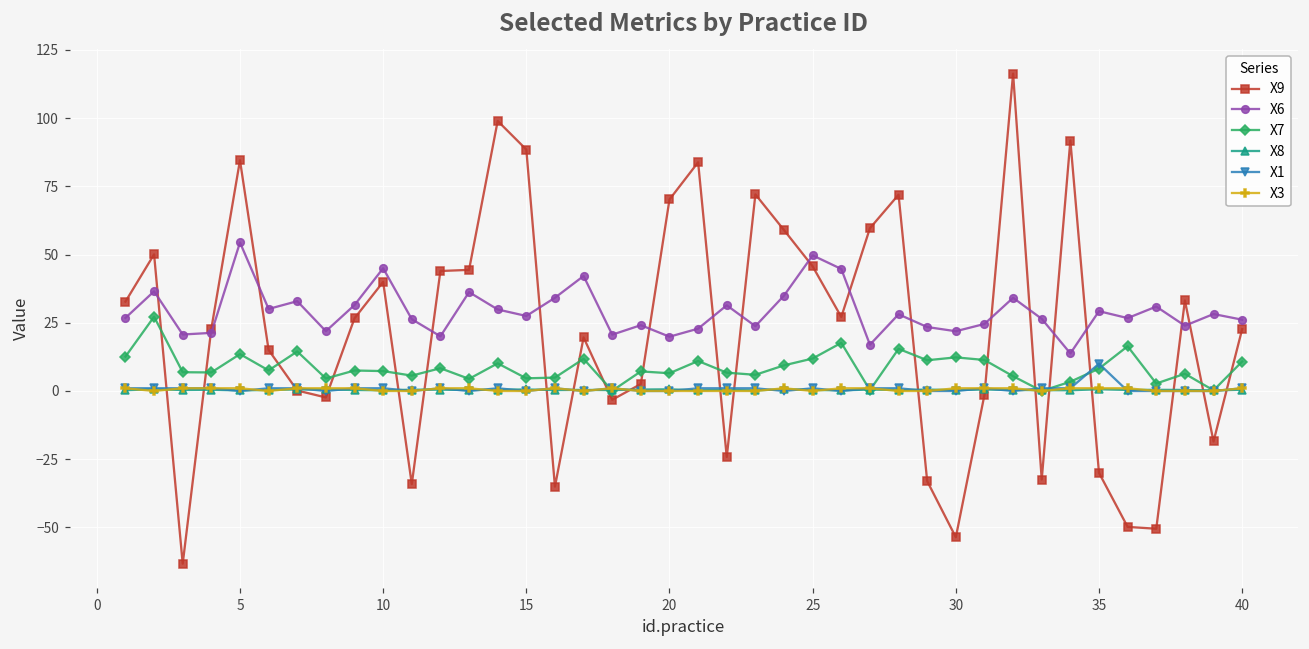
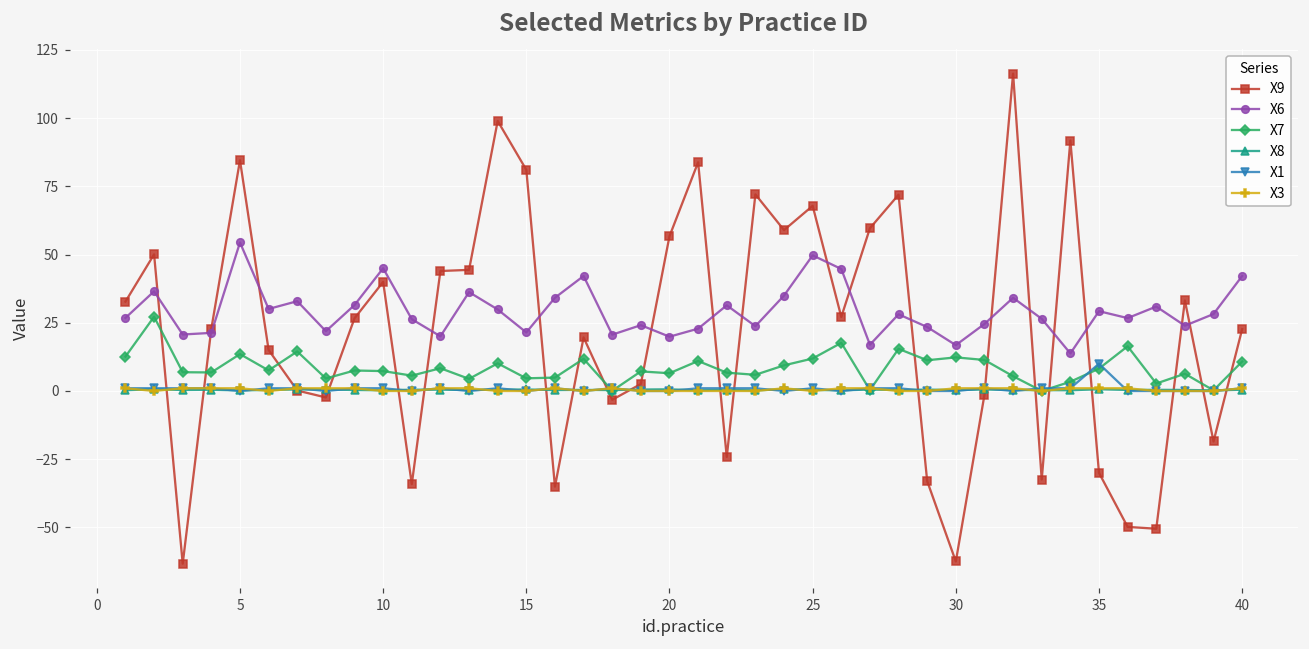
X9, 15: 88 -> 81
X6, 15: 27 -> 21
X9, 20: 70 -> 57
X9, 25: 46 -> 68
X9, 30: -54 -> -62
X6, 30: 22 -> 17
X6, 40: 26 -> 42
